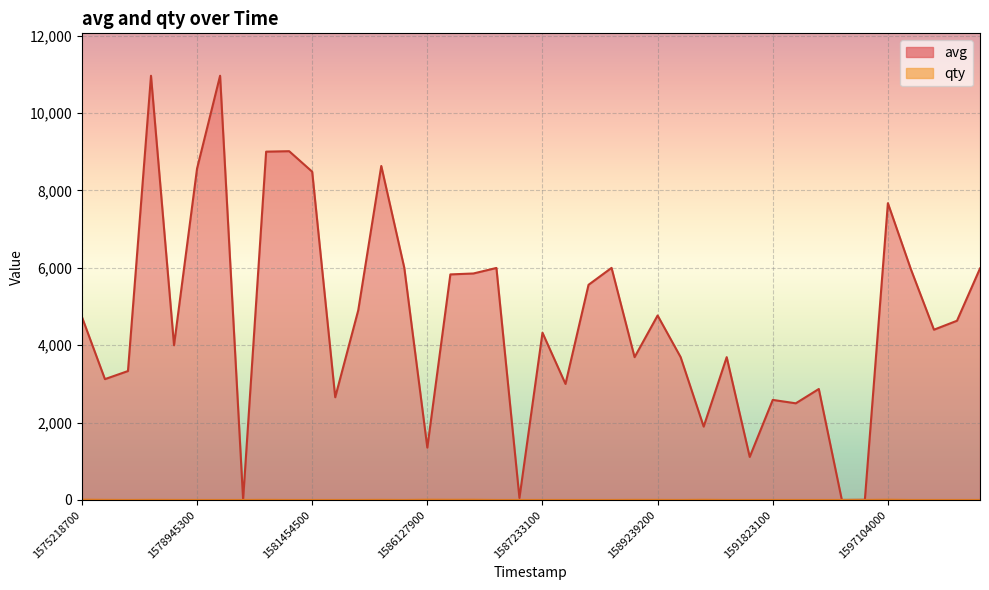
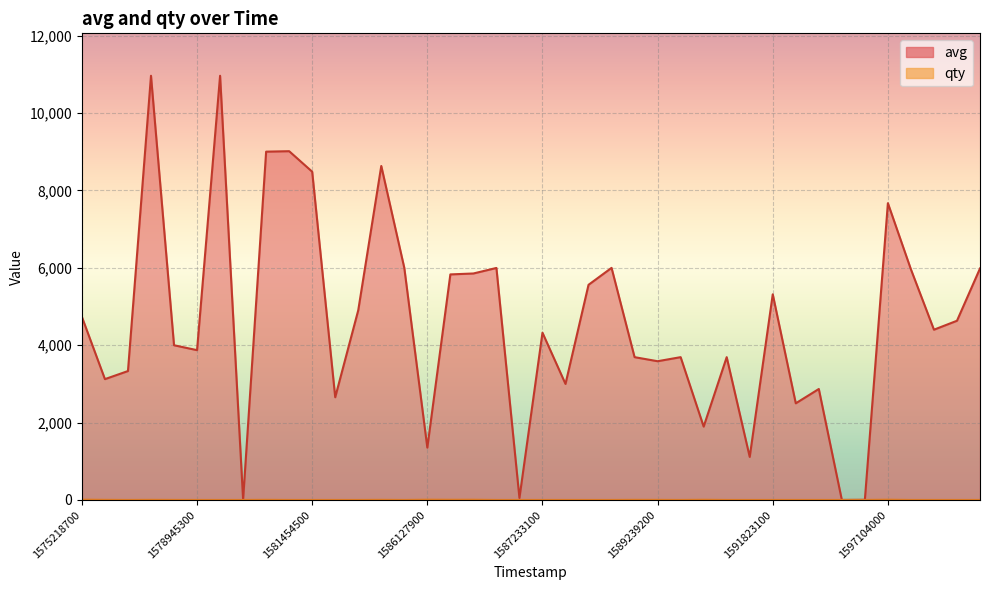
avg, 1578945300: 8,600 -> 3,900
avg, 1589239200: 4,800 -> 3,600
avg, 1591823100: 2,600 -> 5,300
